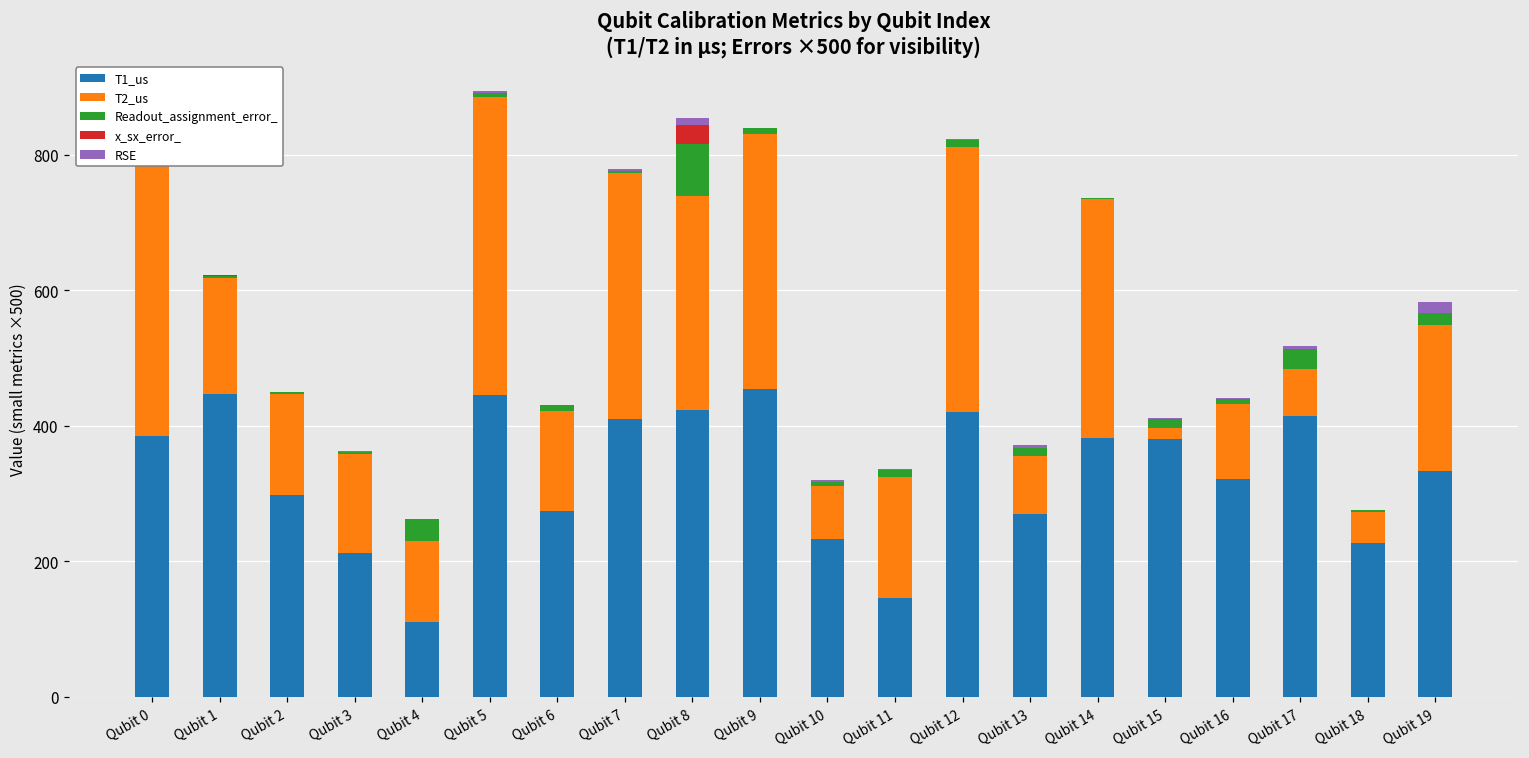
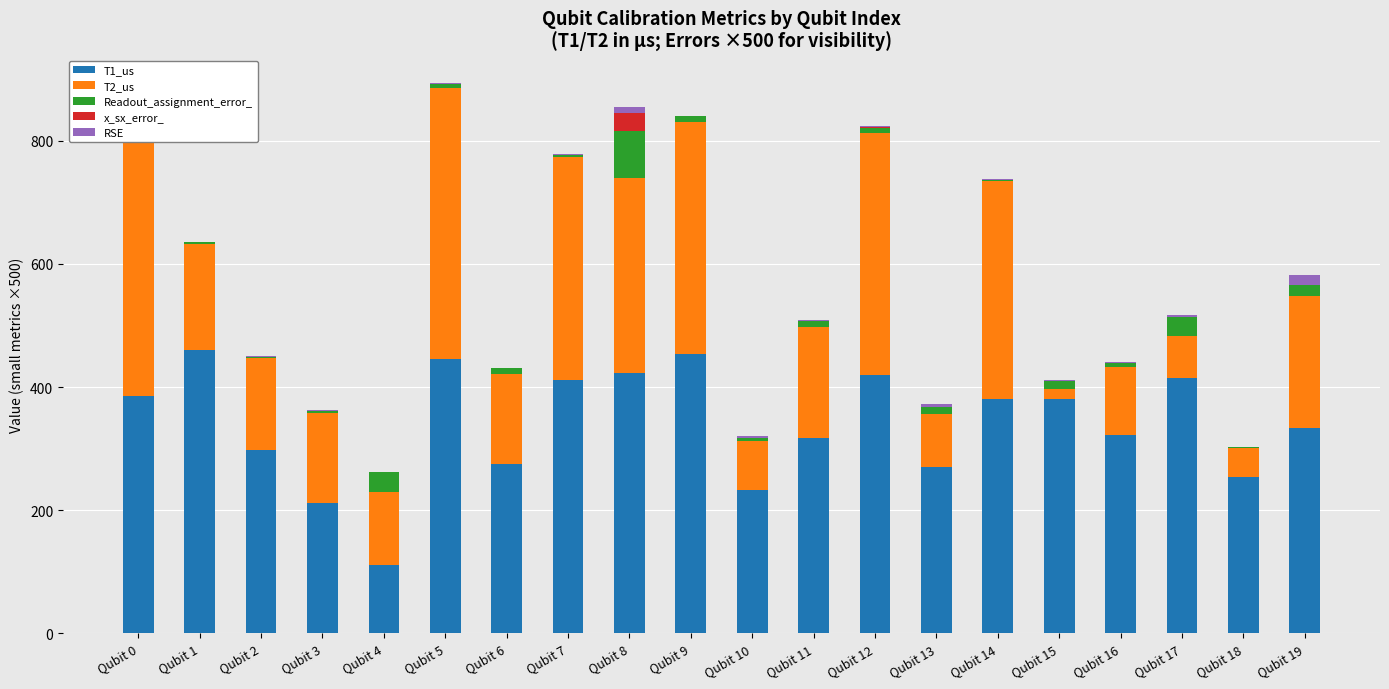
T1_us, Qubit 1: 450 -> 460
T1_us, Qubit 11: 150 -> 320
T1_us, Qubit 18: 230 -> 250
